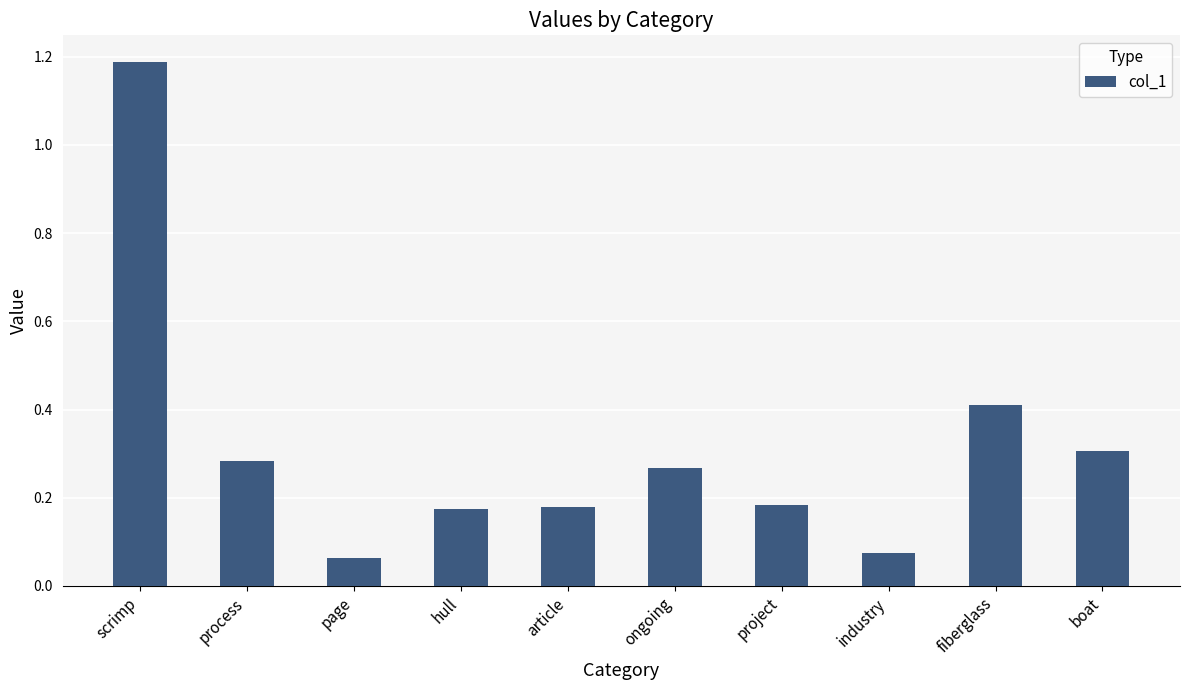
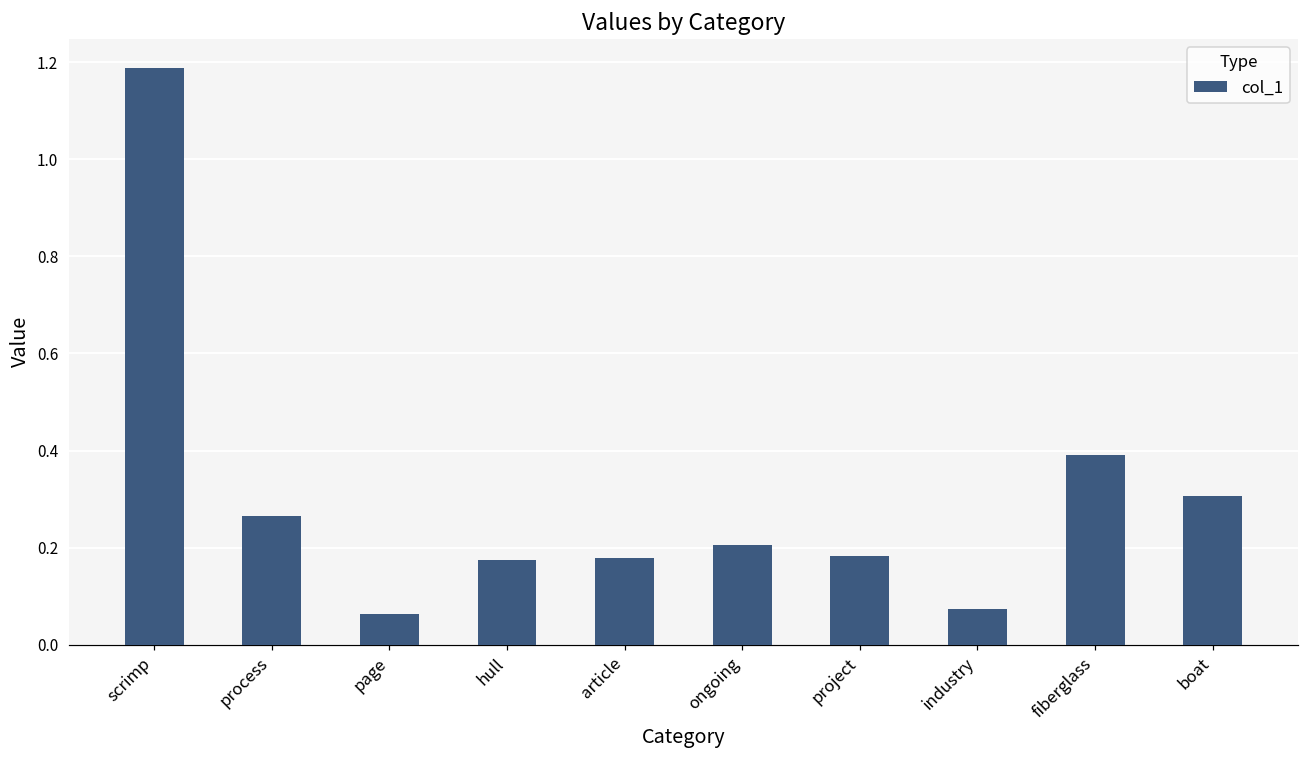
process: 0.28 -> 0.26
ongoing: 0.27 -> 0.20
fiberglass: 0.41 -> 0.39
